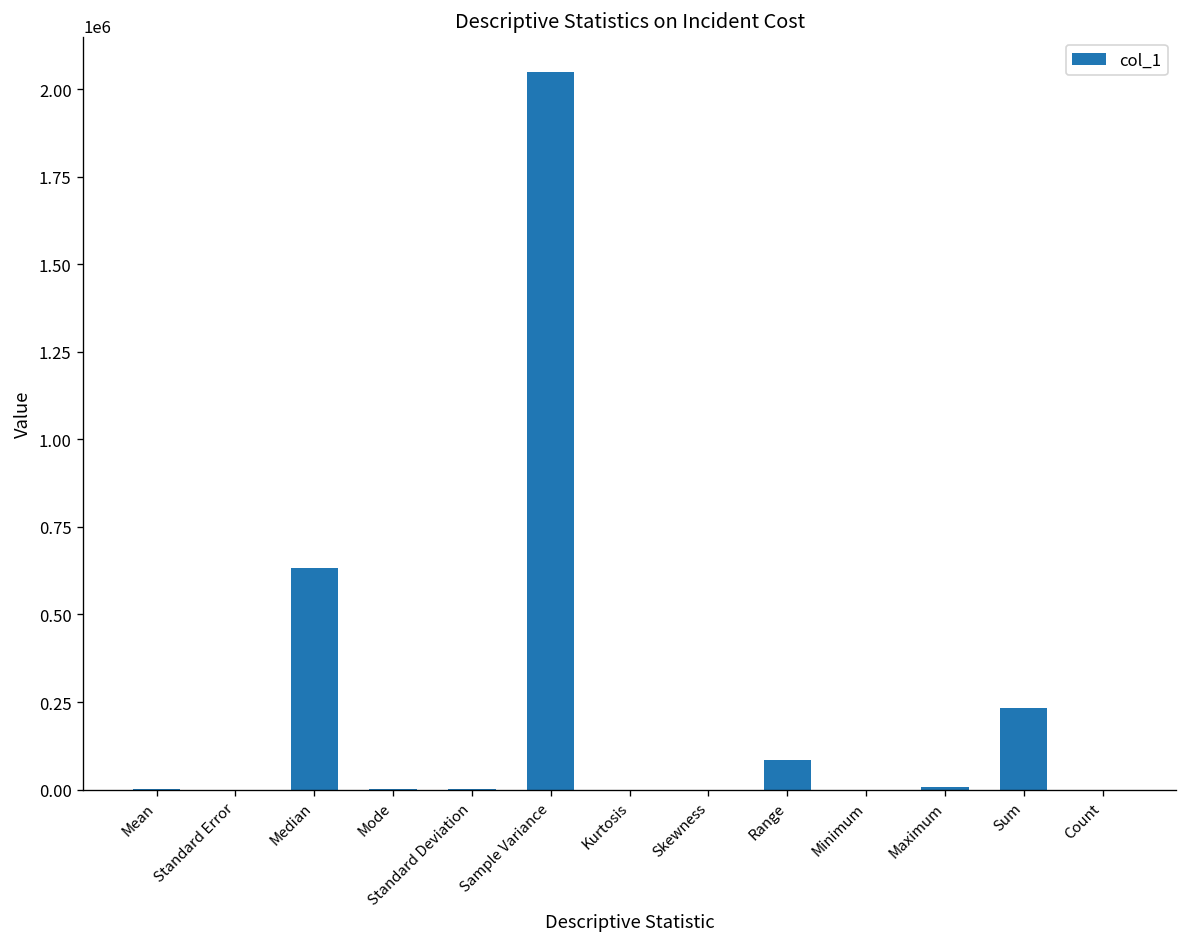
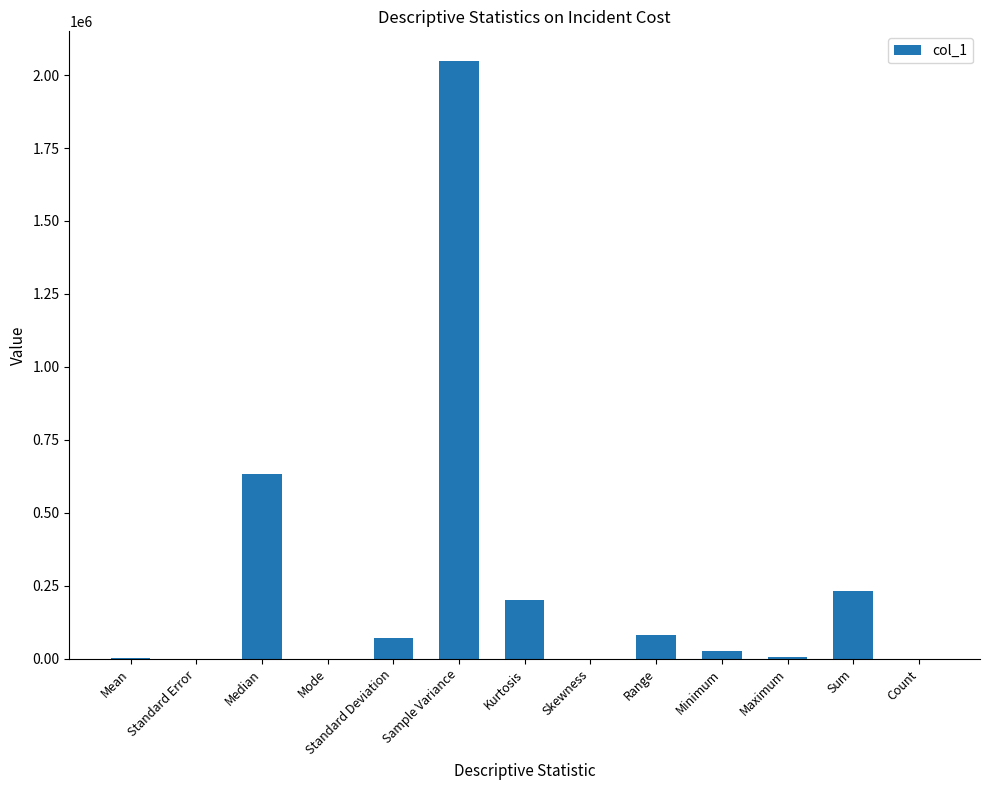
Standard Deviation: 0 -> 70000
Kurtosis: 0 -> 200000
Minimum: 0 -> 30000
